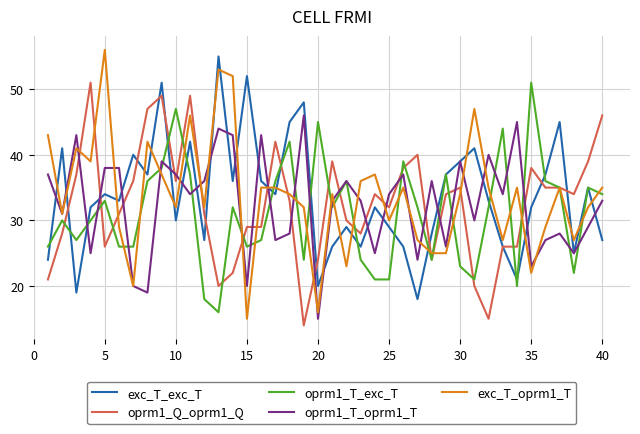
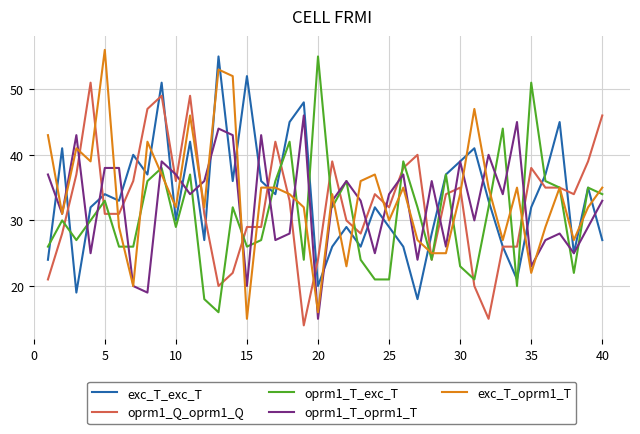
oprm1_Q_oprm1_Q, 5: 26 -> 31
oprm1_T_exc_T, 10: 47 -> 29
oprm1_T_exc_T, 20: 45 -> 55
